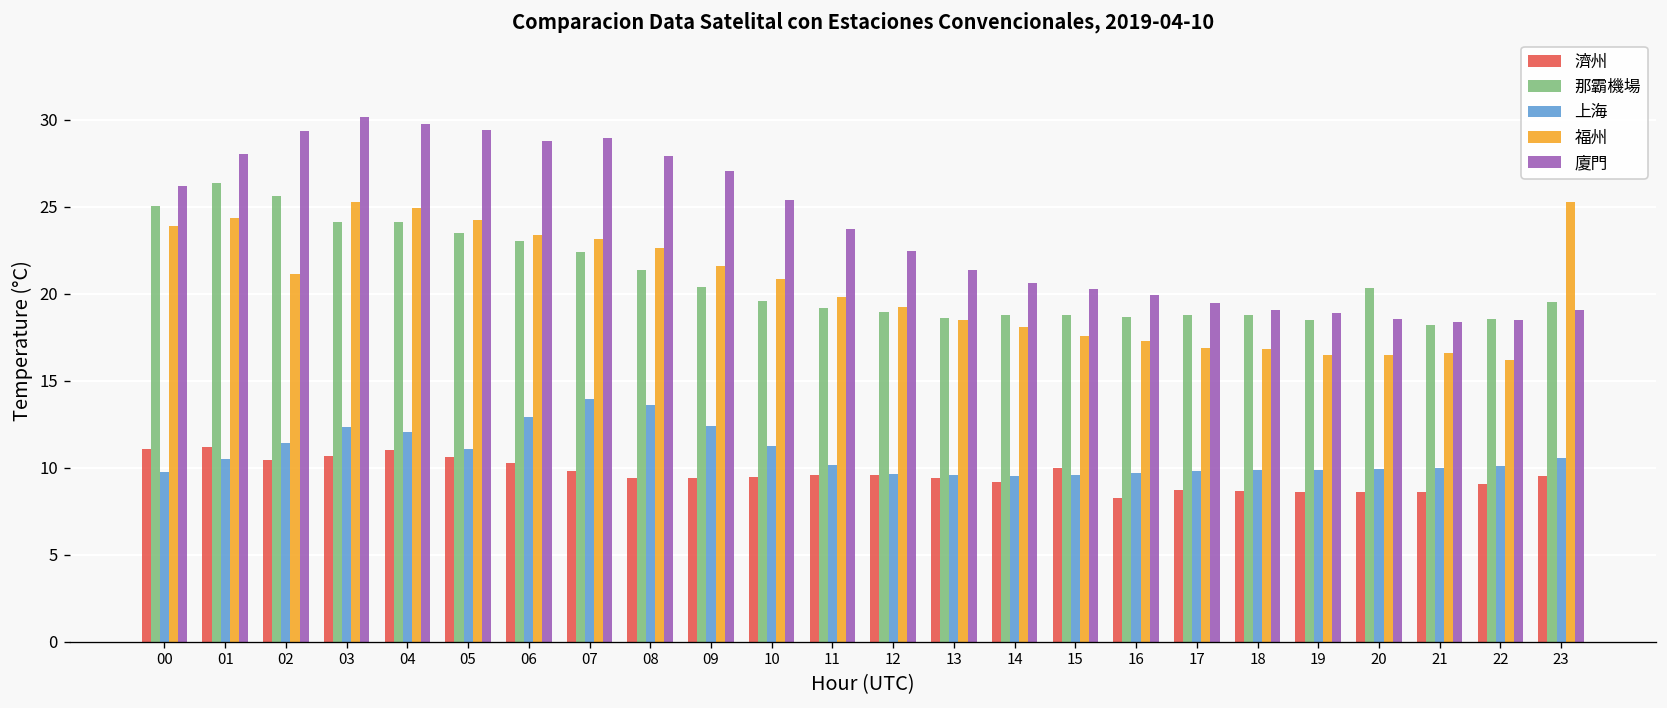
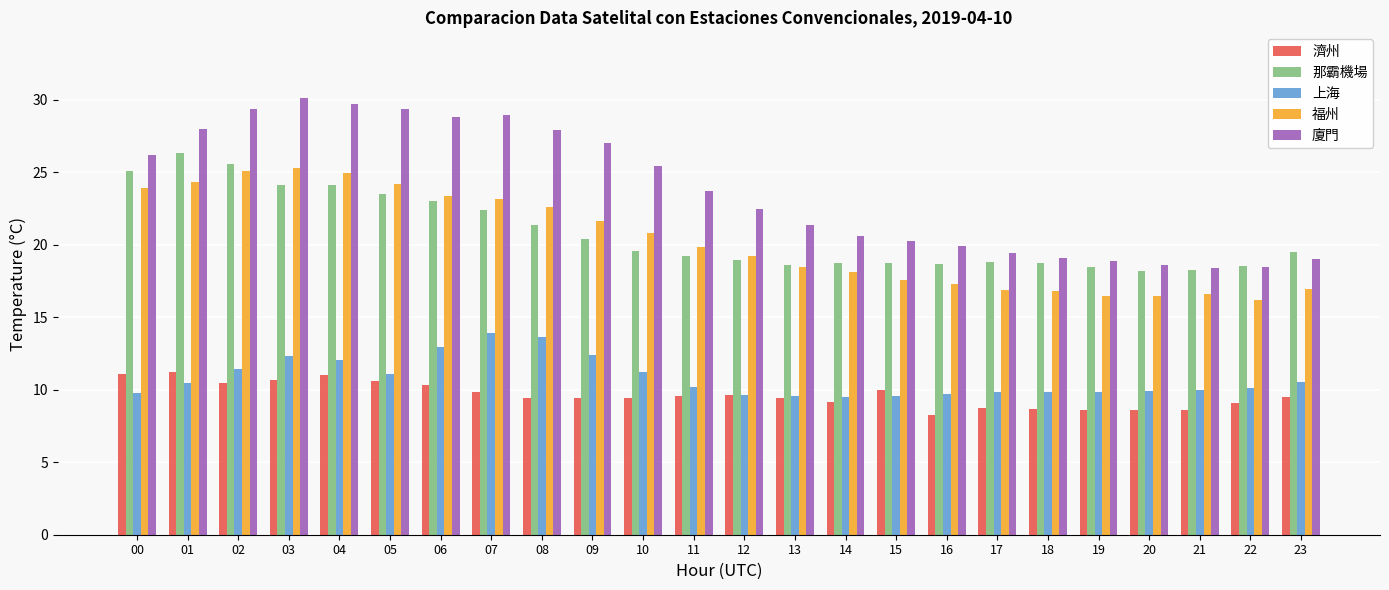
福州, 02: 21.1 -> 25.1
那霸機場, 20: 20.4 -> 18.2
福州, 23: 25.3 -> 16.9
